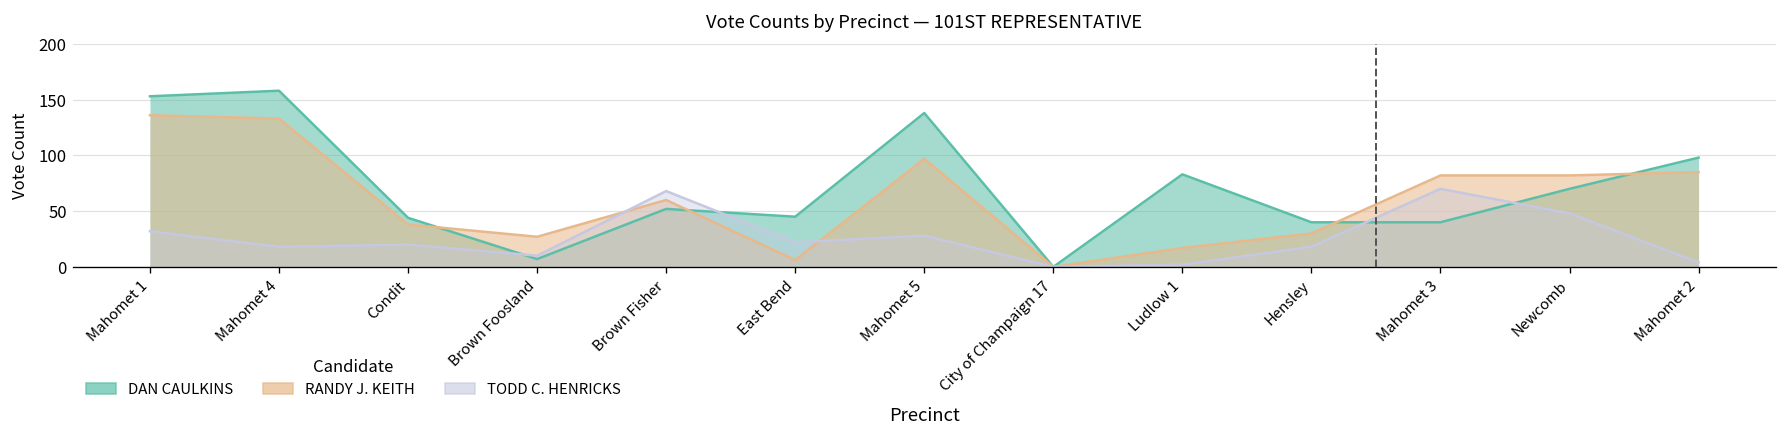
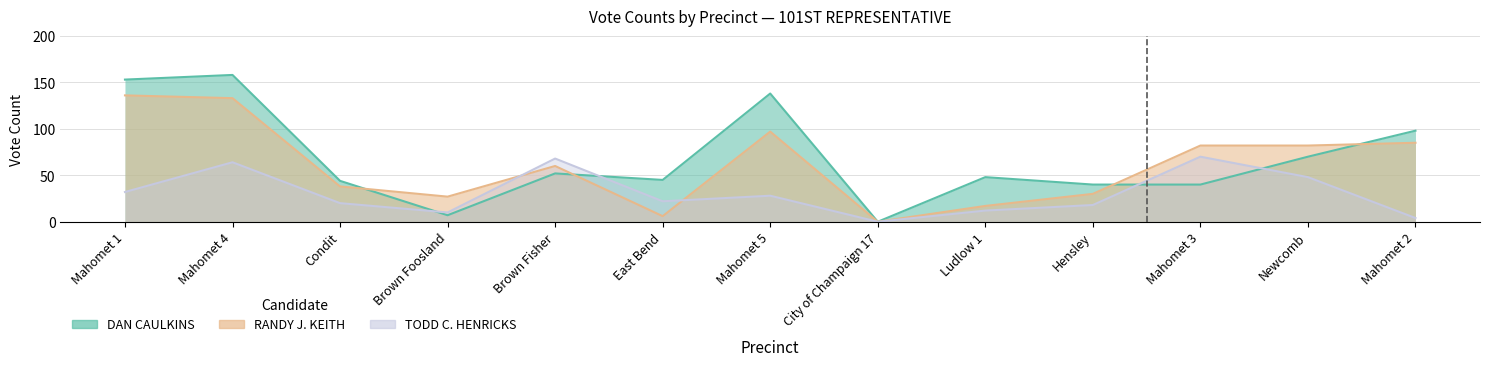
TODD C. HENRICKS, Mahomet 4: 20 -> 60
DAN CAULKINS, Ludlow 1: 80 -> 50
TODD C. HENRICKS, Ludlow 1: 0 -> 10
